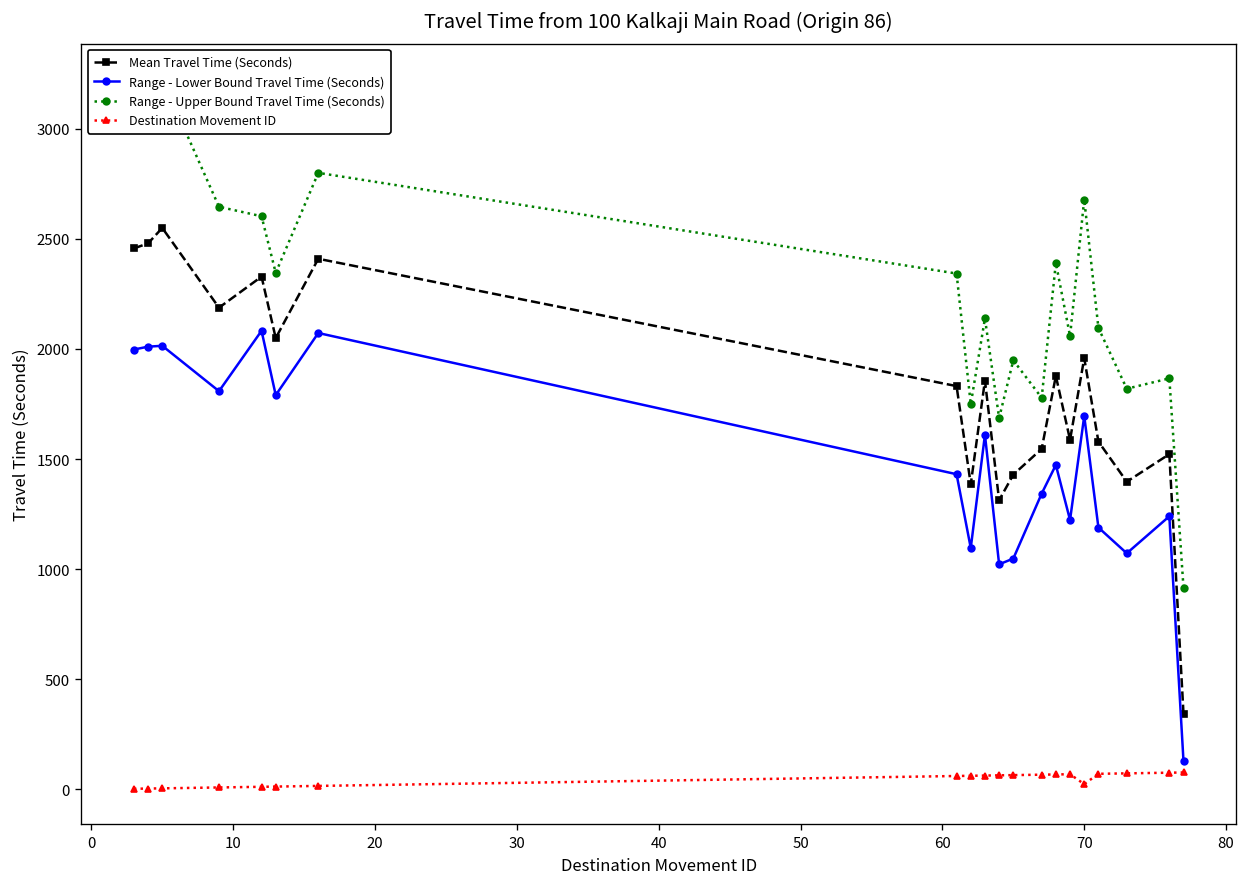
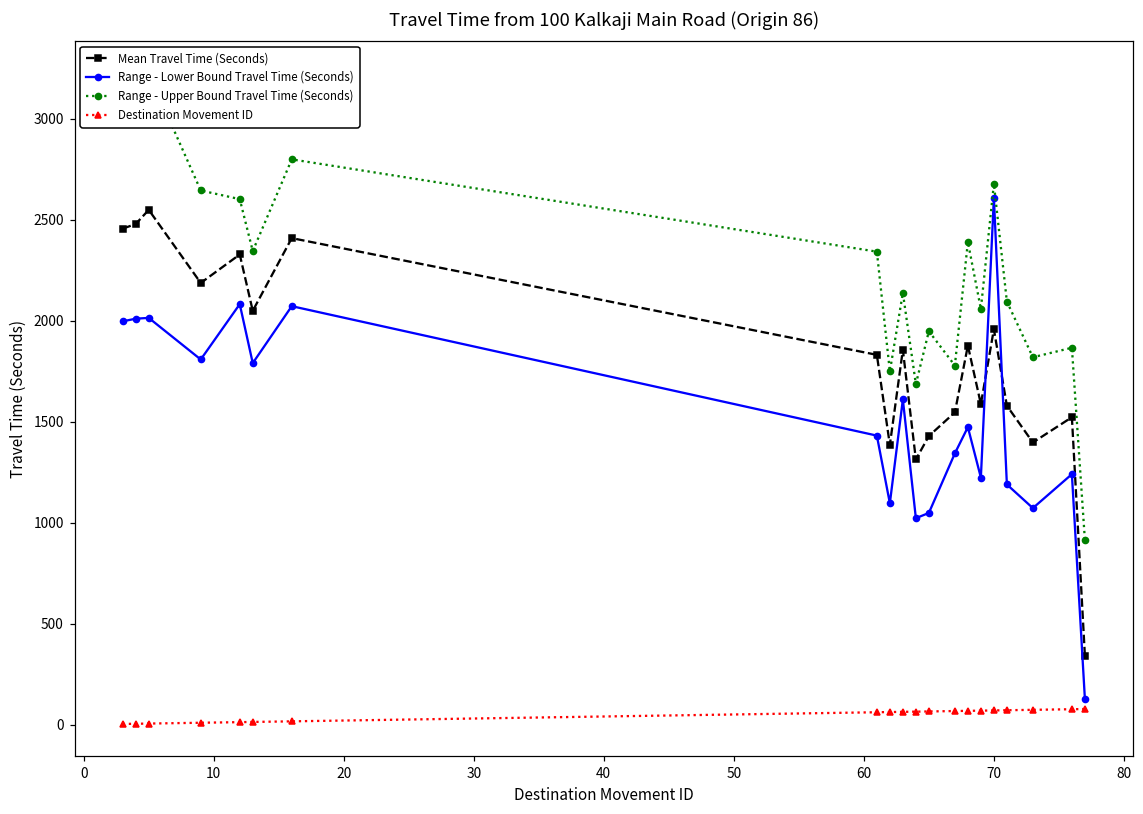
Range - Lower Bound Travel Time (Seconds), 70: 1700 -> 2610
Destination Movement ID, 70: 20 -> 70
